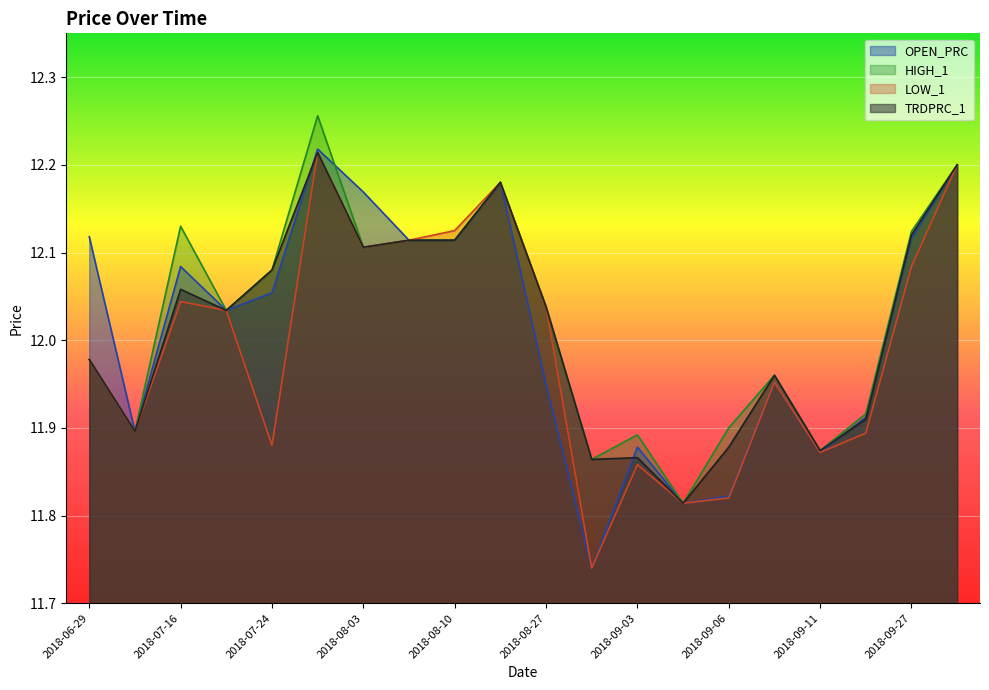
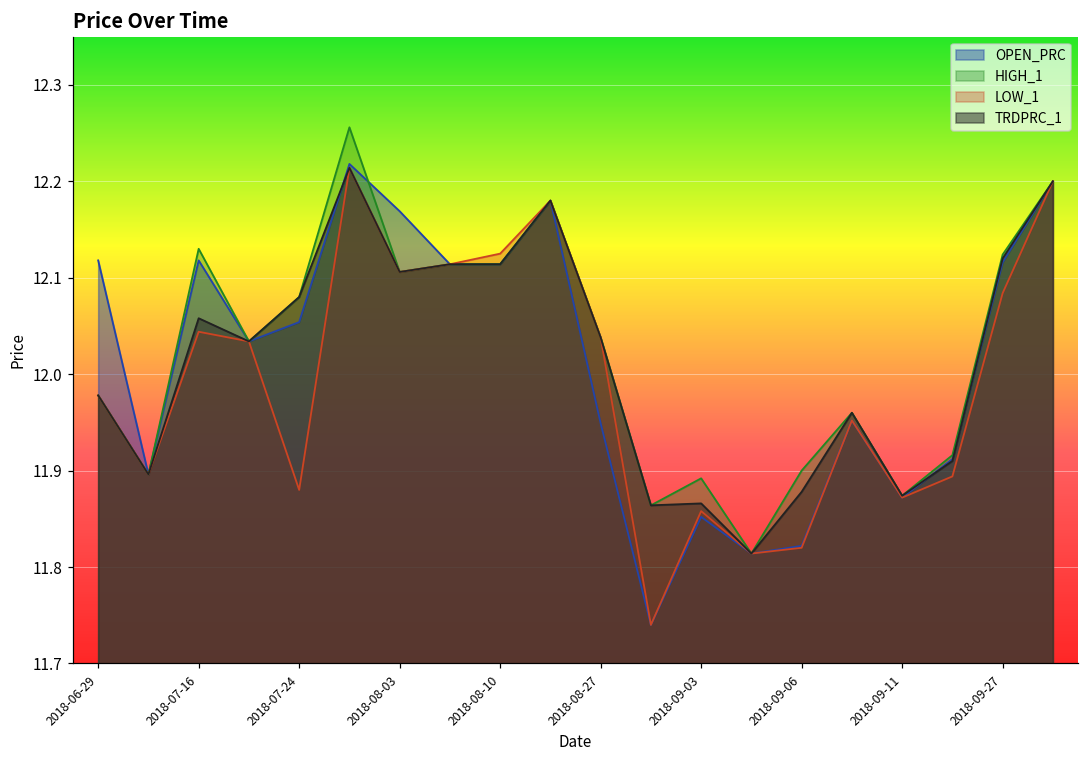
OPEN_PRC, 2018-07-16: 12.08 -> 12.12
OPEN_PRC, 2018-09-03: 11.88 -> 11.85
